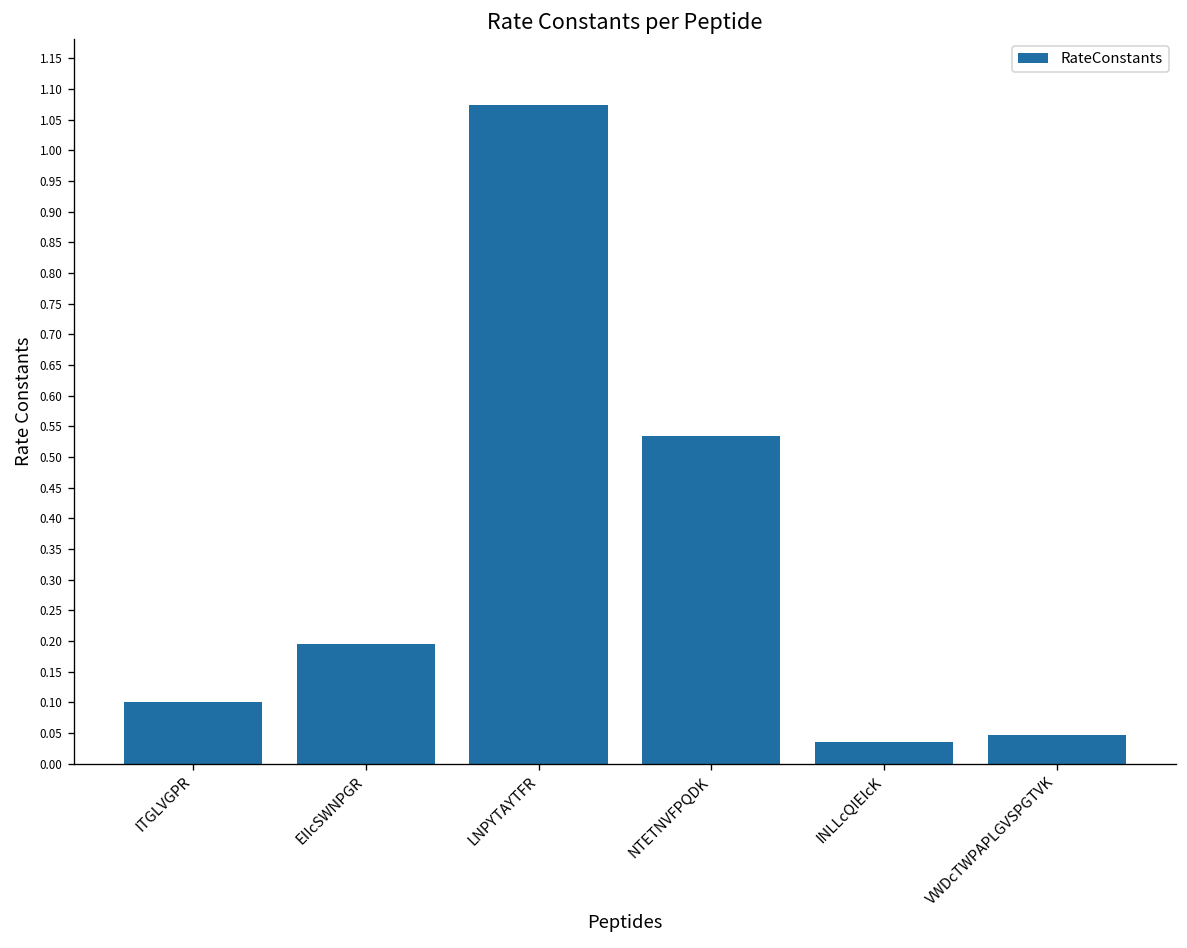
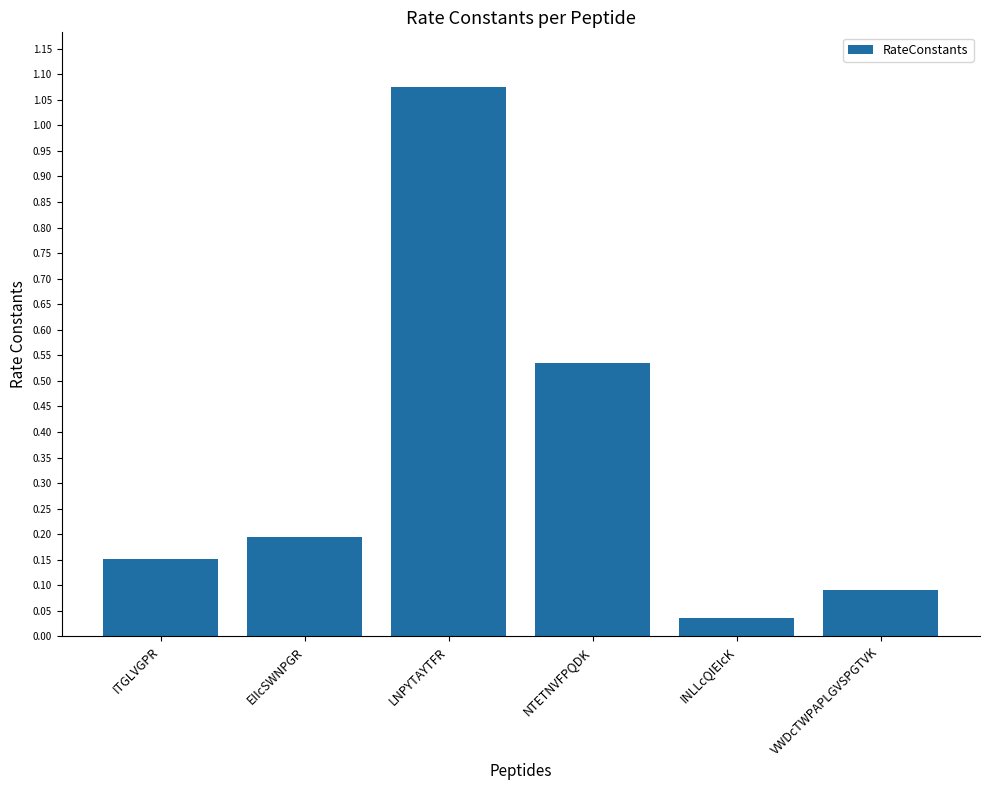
ITGLVGPR: 0.10 -> 0.15
VWDcTWPAPLGVSPGTVK: 0.05 -> 0.09
